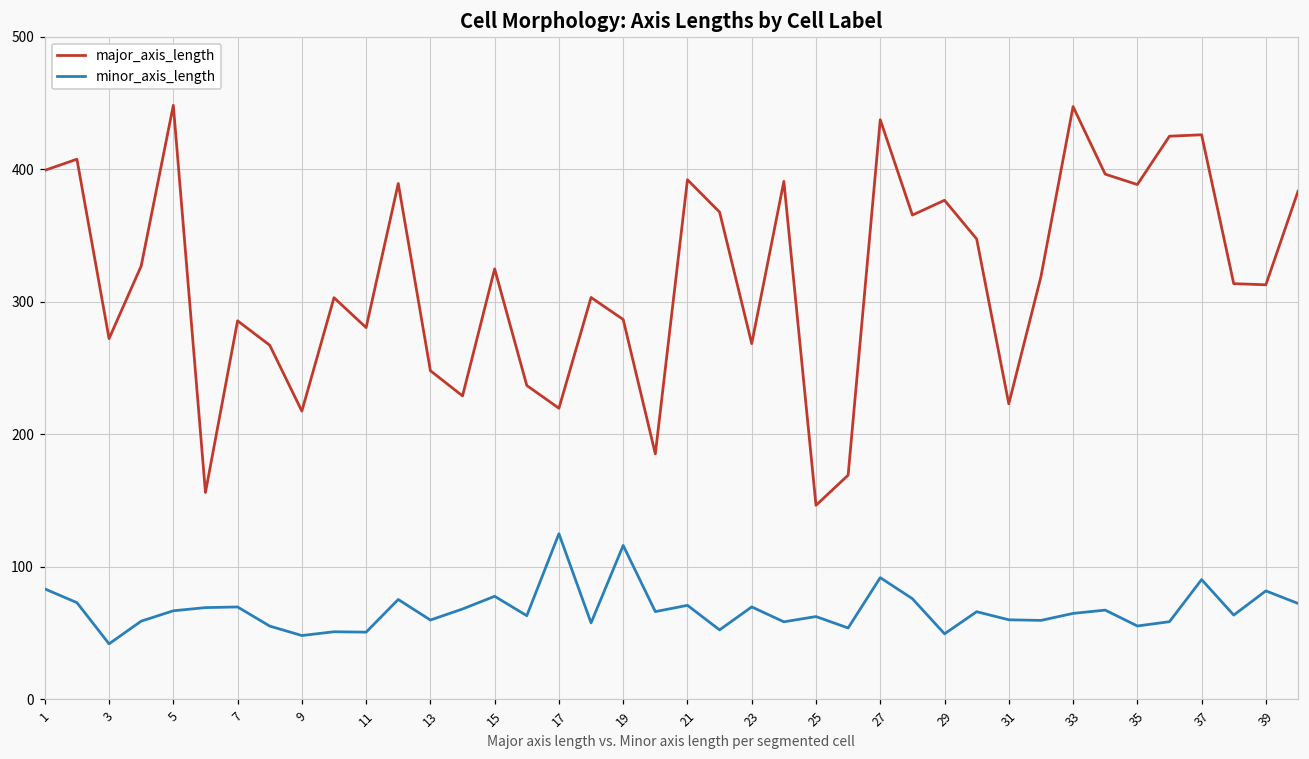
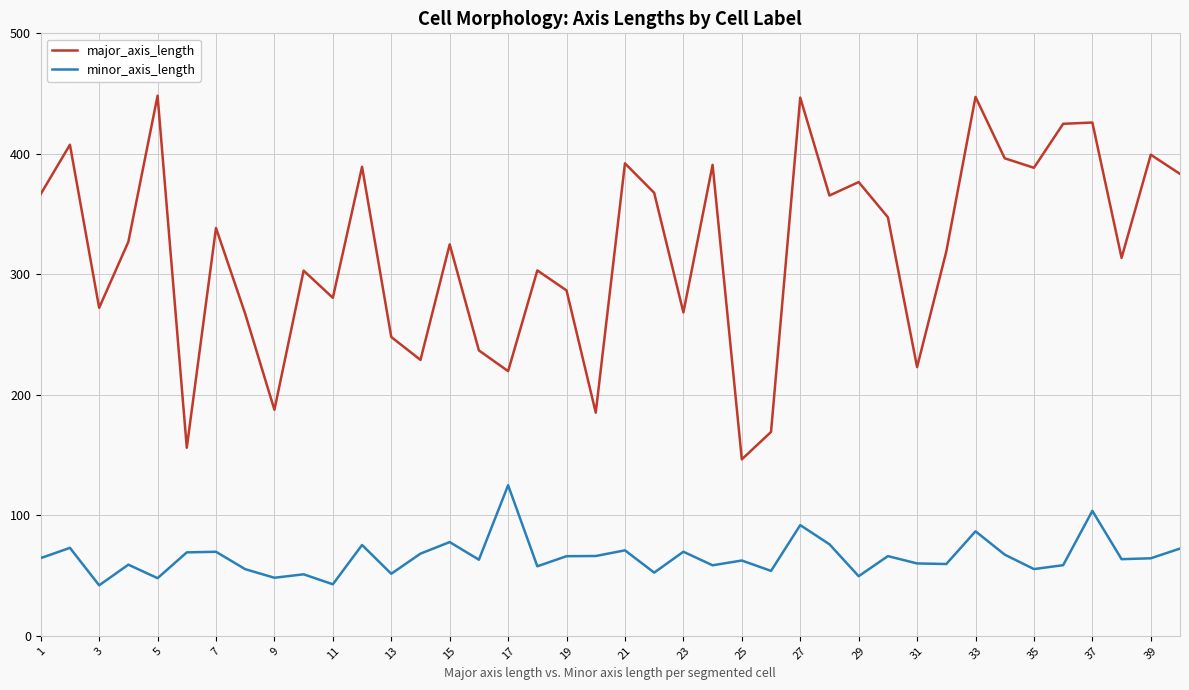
major_axis_length, 1: 399 -> 367
minor_axis_length, 1: 83 -> 64
minor_axis_length, 5: 67 -> 48
major_axis_length, 7: 286 -> 338
major_axis_length, 9: 217 -> 188
minor_axis_length, 11: 51 -> 43
minor_axis_length, 13: 60 -> 51
minor_axis_length, 19: 116 -> 66
major_axis_length, 27: 437 -> 447
minor_axis_length, 33: 65 -> 87
minor_axis_length, 37: 90 -> 104
major_axis_length, 39: 313 -> 399
minor_axis_length, 39: 82 -> 64
